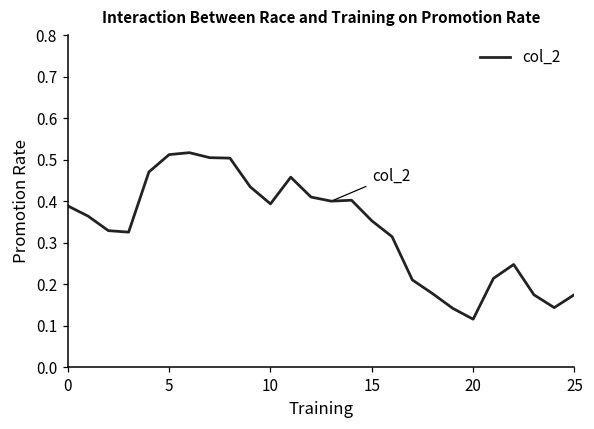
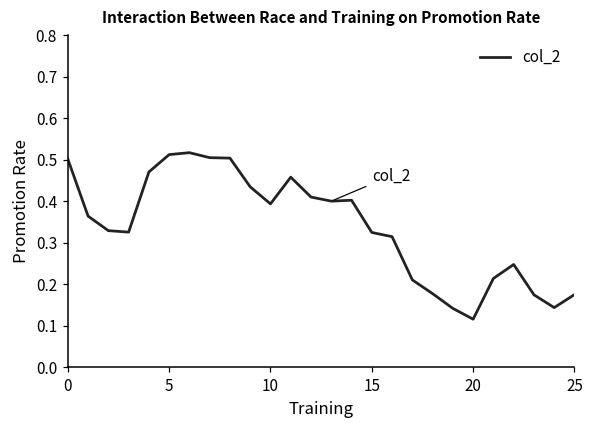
0: 0.39 -> 0.50
15: 0.35 -> 0.32
